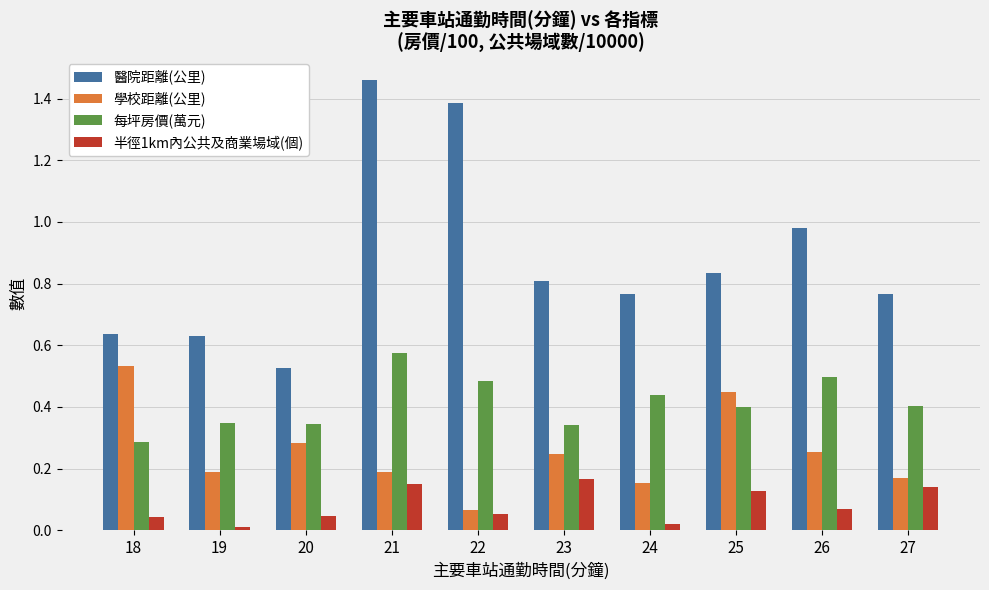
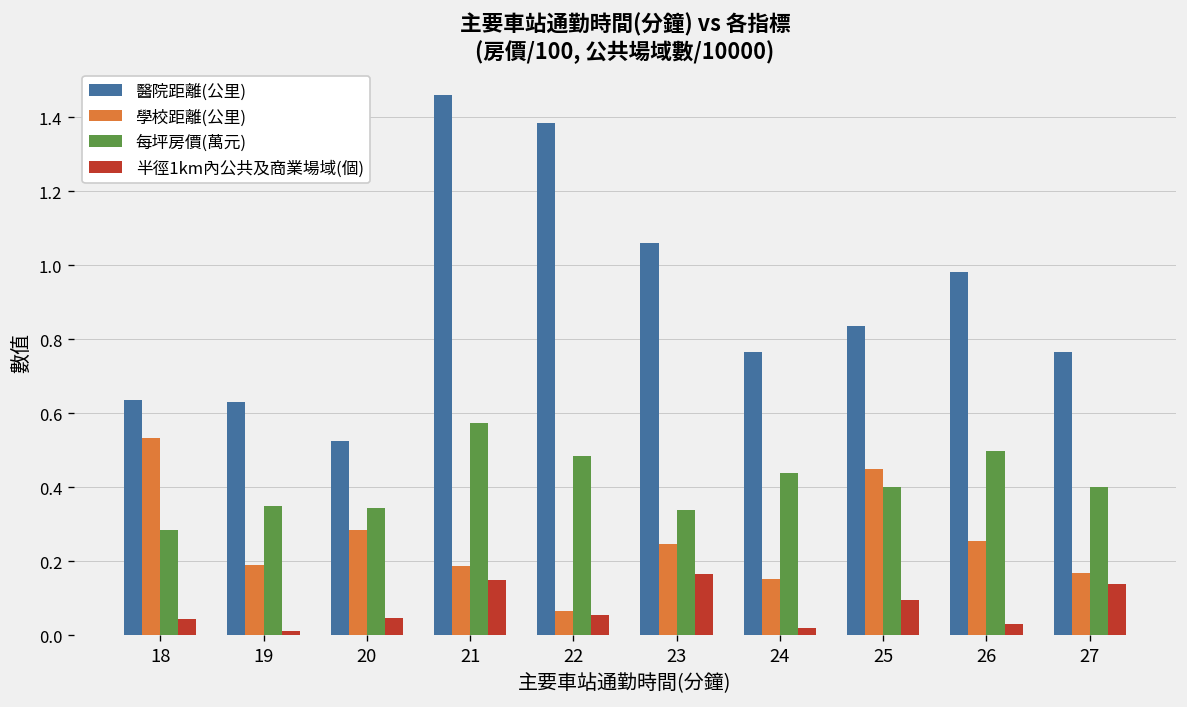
醫院距離(公里), 23: 0.81 -> 1.06
半徑1km內公共及商業場域(個), 25: 0.13 -> 0.10
半徑1km內公共及商業場域(個), 26: 0.07 -> 0.03
